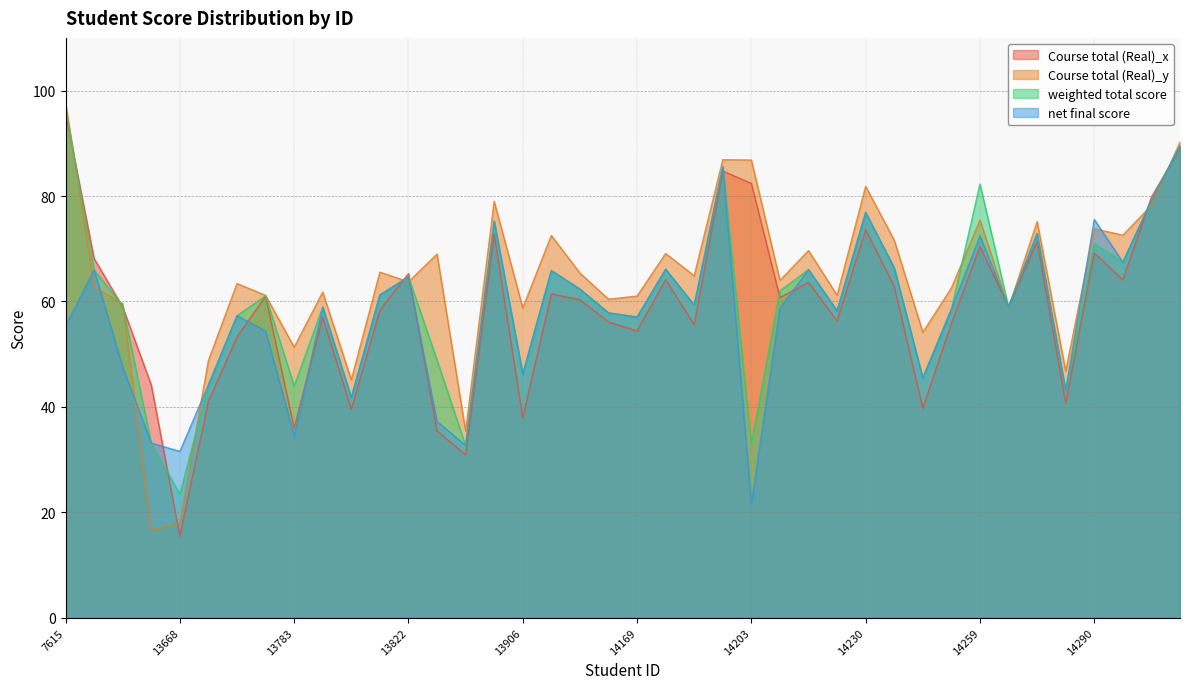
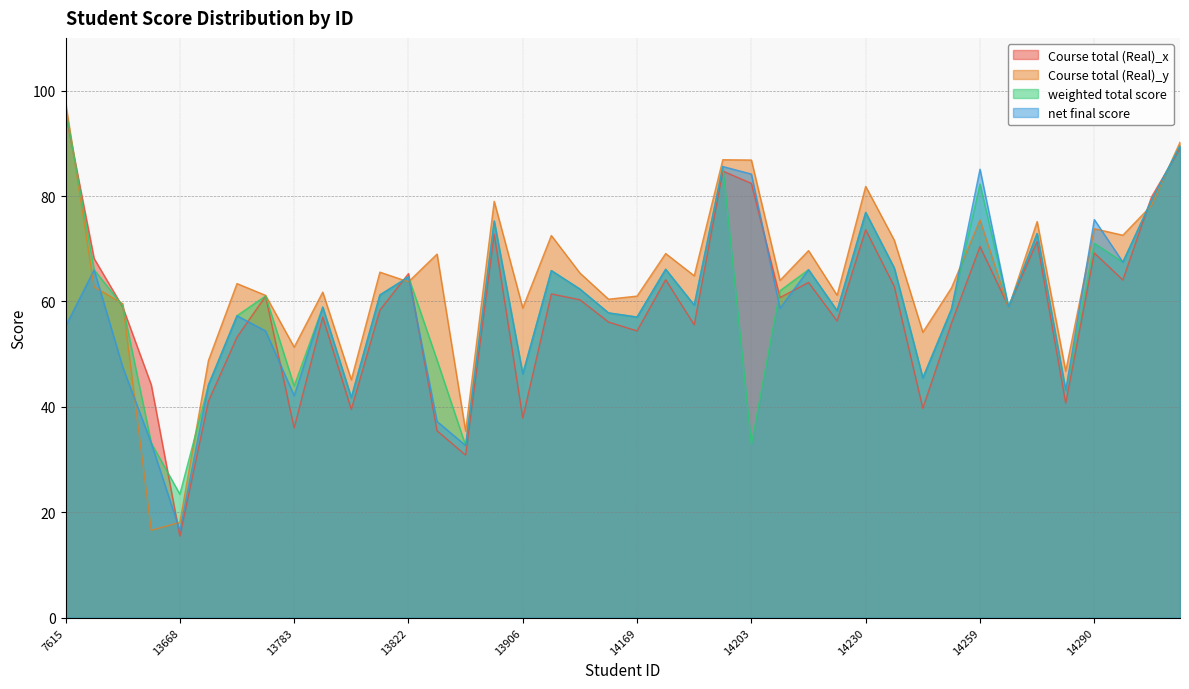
net final score, 13668: 32 -> 17
net final score, 13783: 34 -> 42
net final score, 14203: 22 -> 84
net final score, 14259: 72 -> 85
